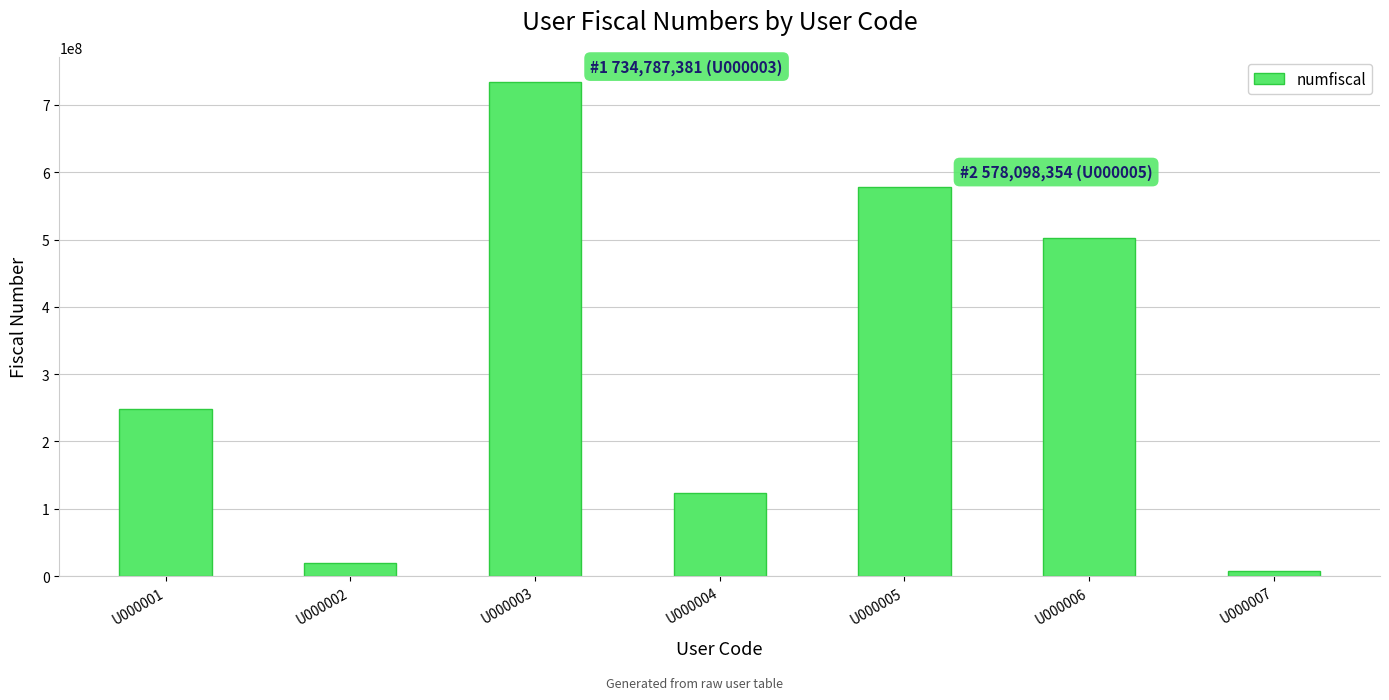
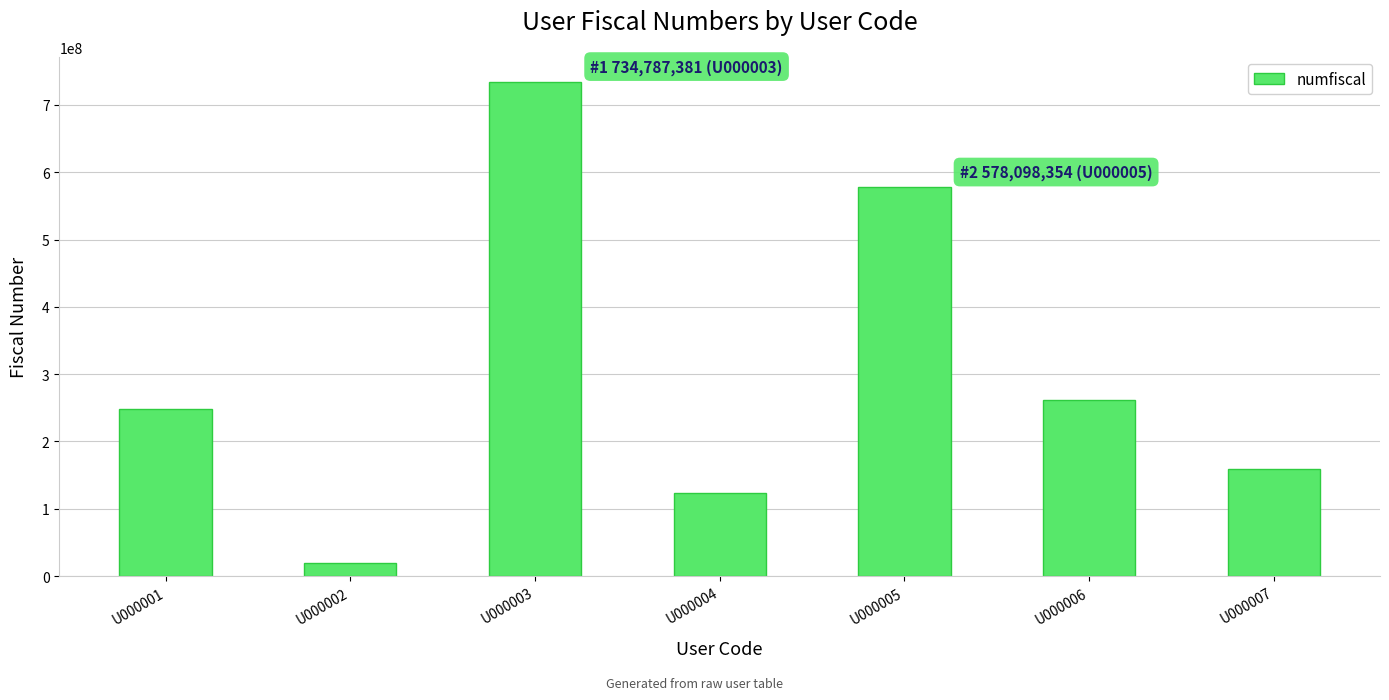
U000006: 500000000 -> 260000000
U000007: 10000000 -> 160000000
